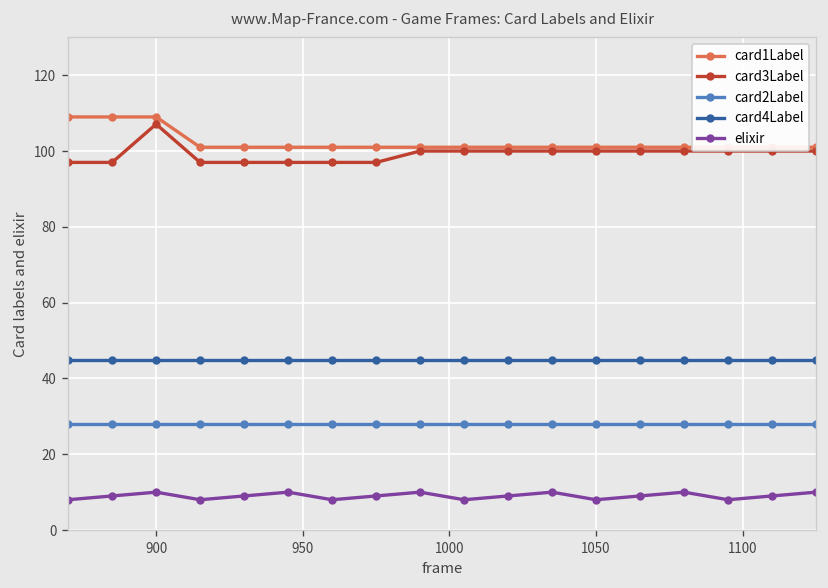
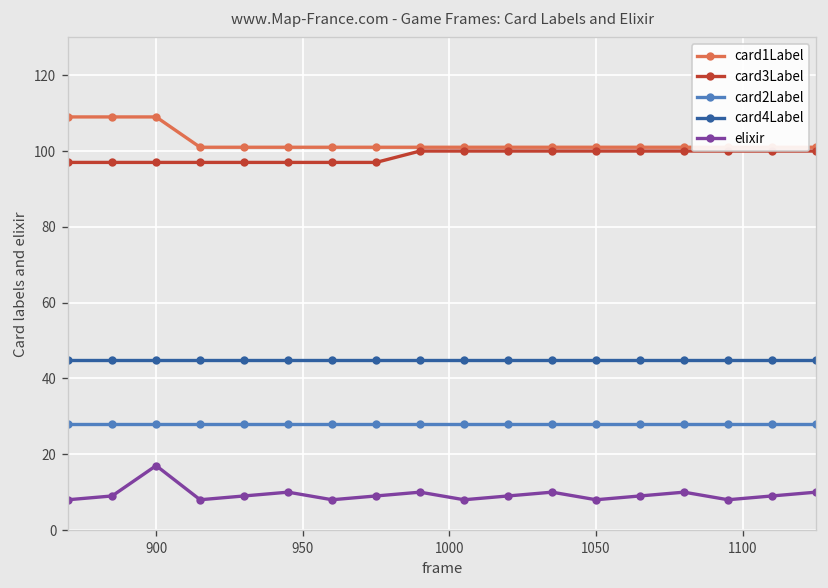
card3Label, 900: 107 -> 97
elixir, 900: 10 -> 17
